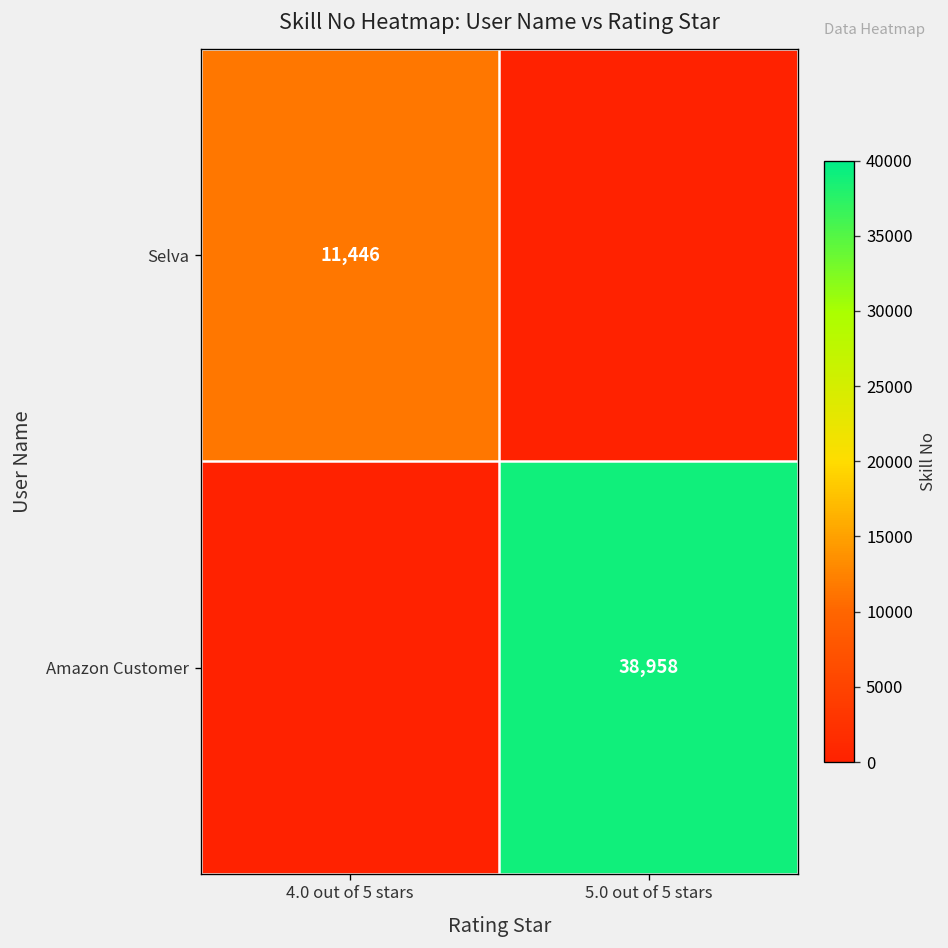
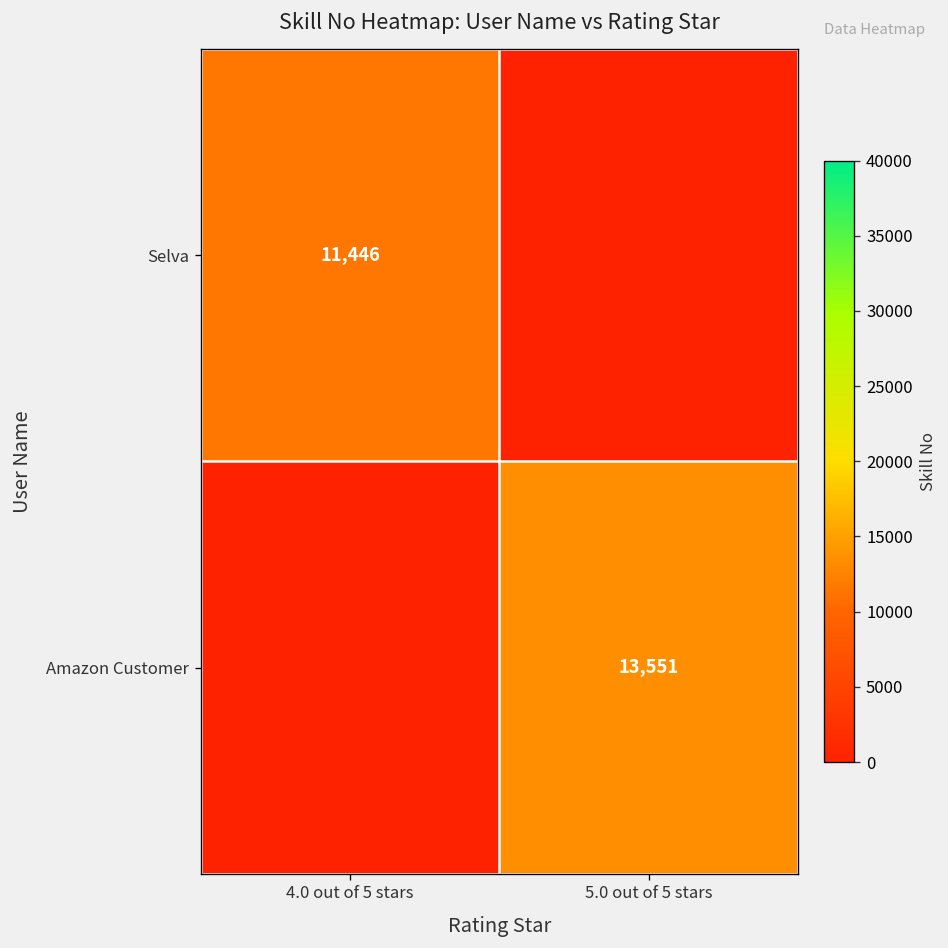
Amazon Customer, 5.0 out of 5 stars: 38,958 -> 13,551
